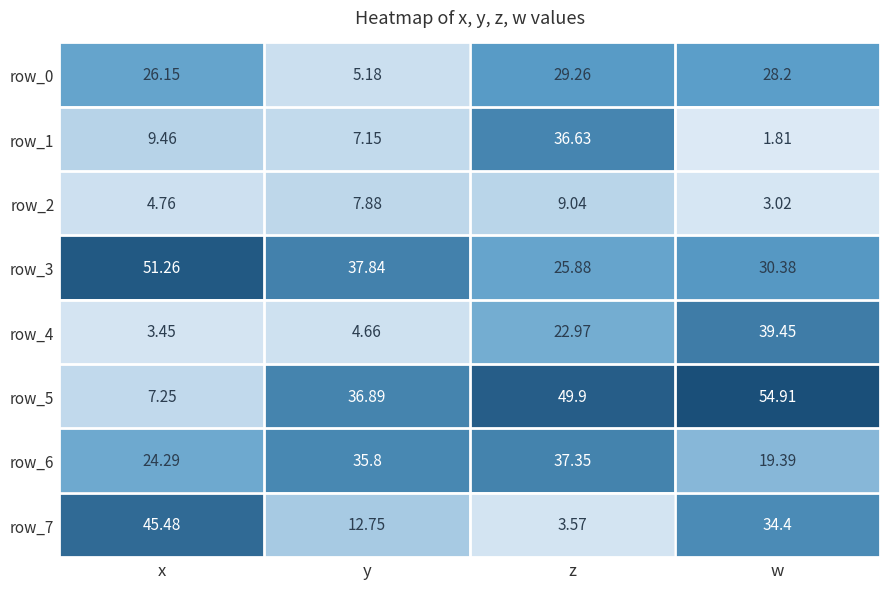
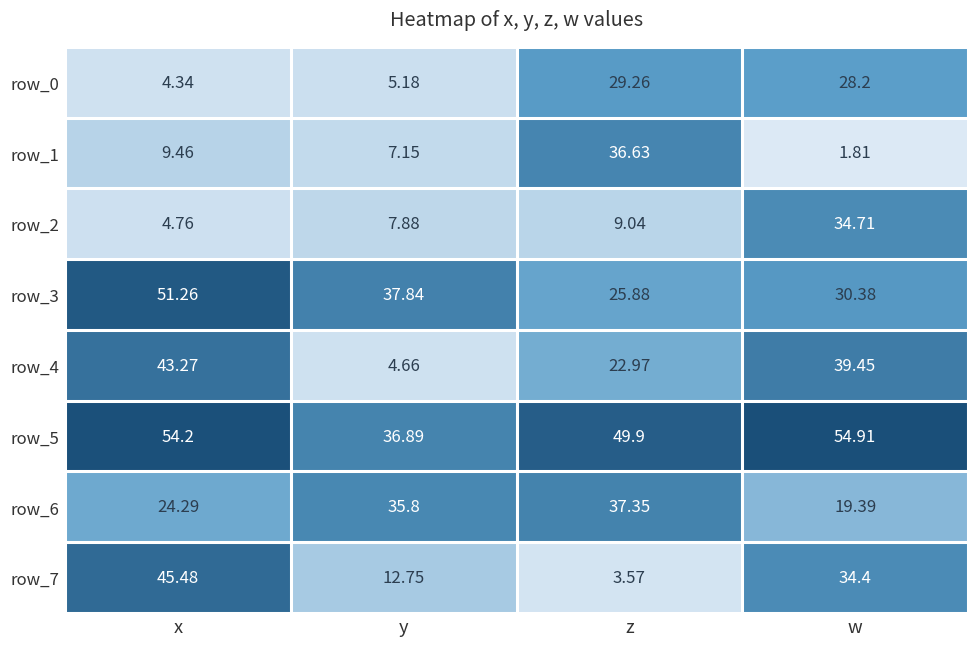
row_0, x: 26.15 -> 4.34
row_2, w: 3.02 -> 34.71
row_4, x: 3.45 -> 43.27
row_5, x: 7.25 -> 54.2
